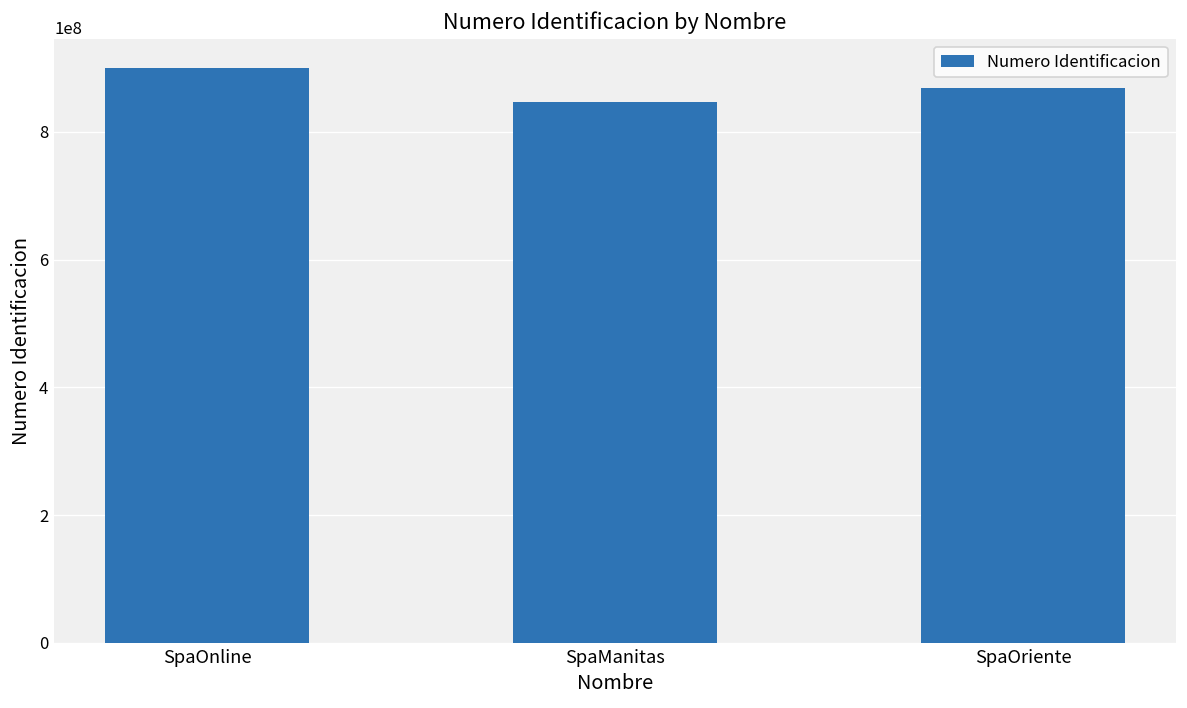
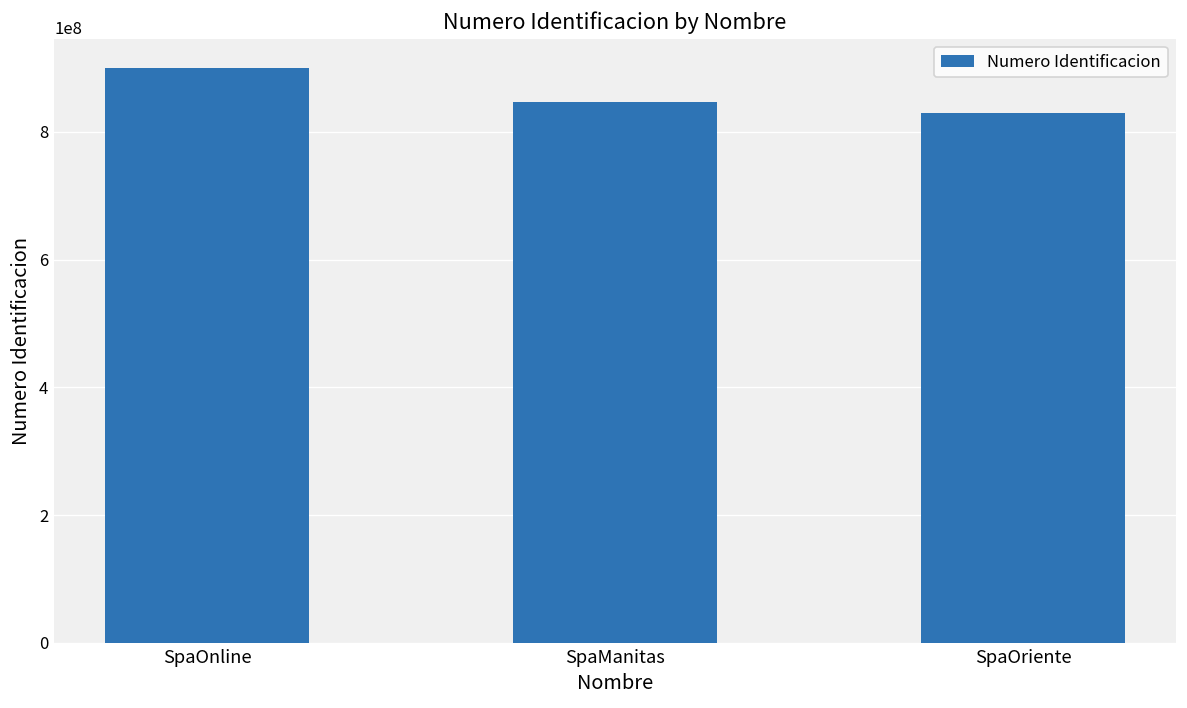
SpaOriente: 870000000 -> 830000000
